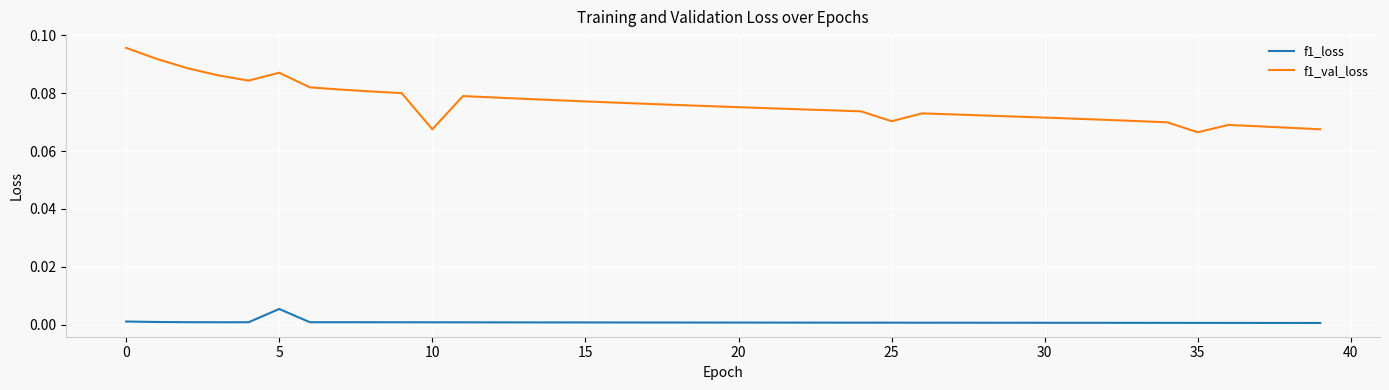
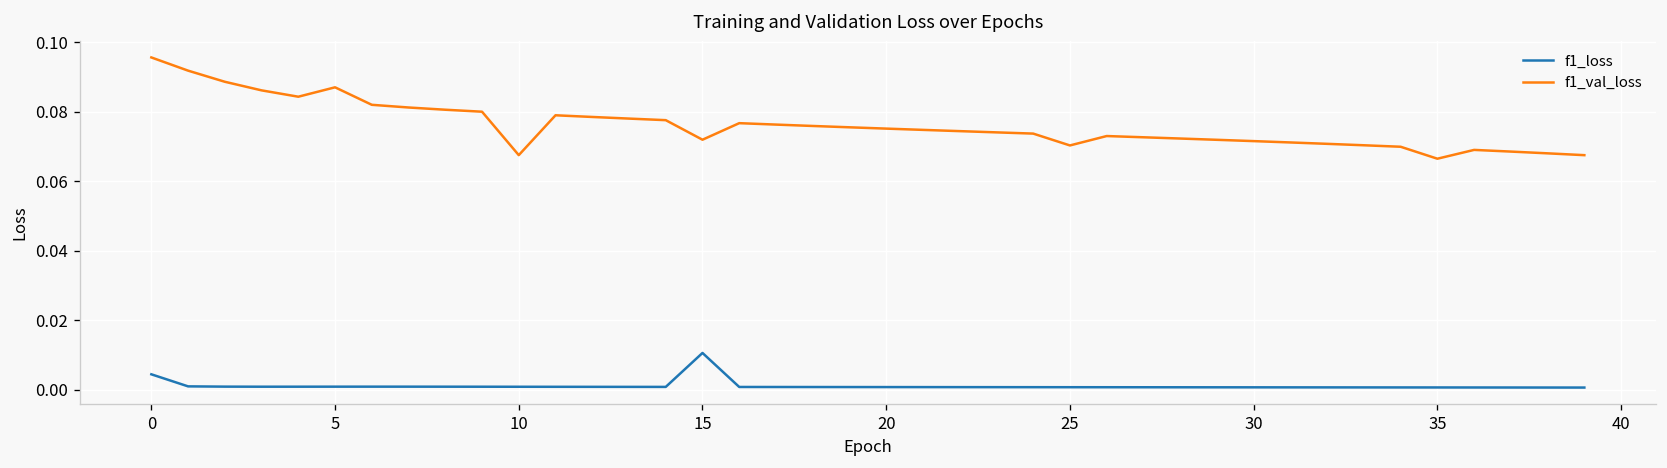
f1_loss, 0: 0.001 -> 0.004
f1_loss, 5: 0.005 -> 0.001
f1_loss, 15: 0.001 -> 0.011
f1_val_loss, 15: 0.077 -> 0.072
